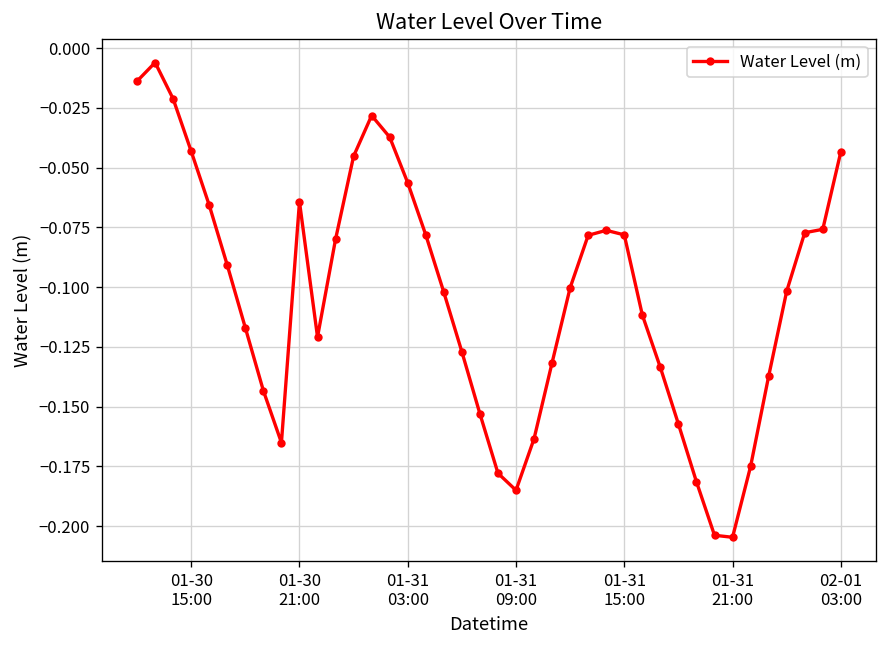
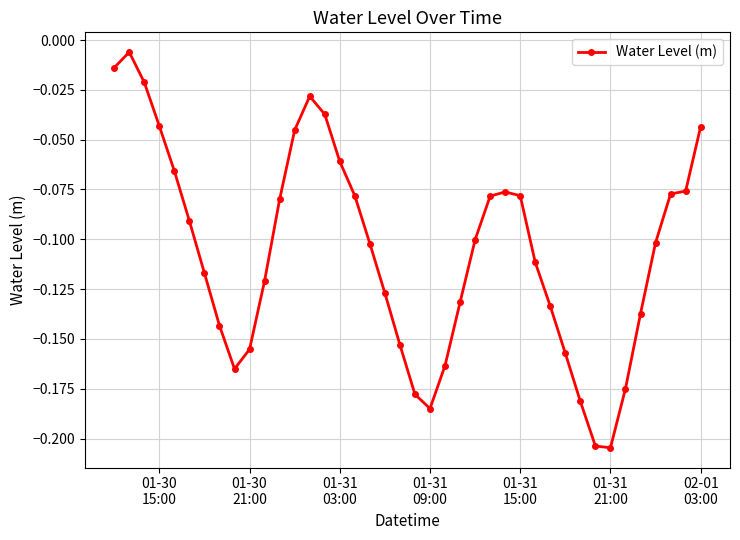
01-30 21:00: -0.064 -> -0.155
01-31 03:00: -0.056 -> -0.061
